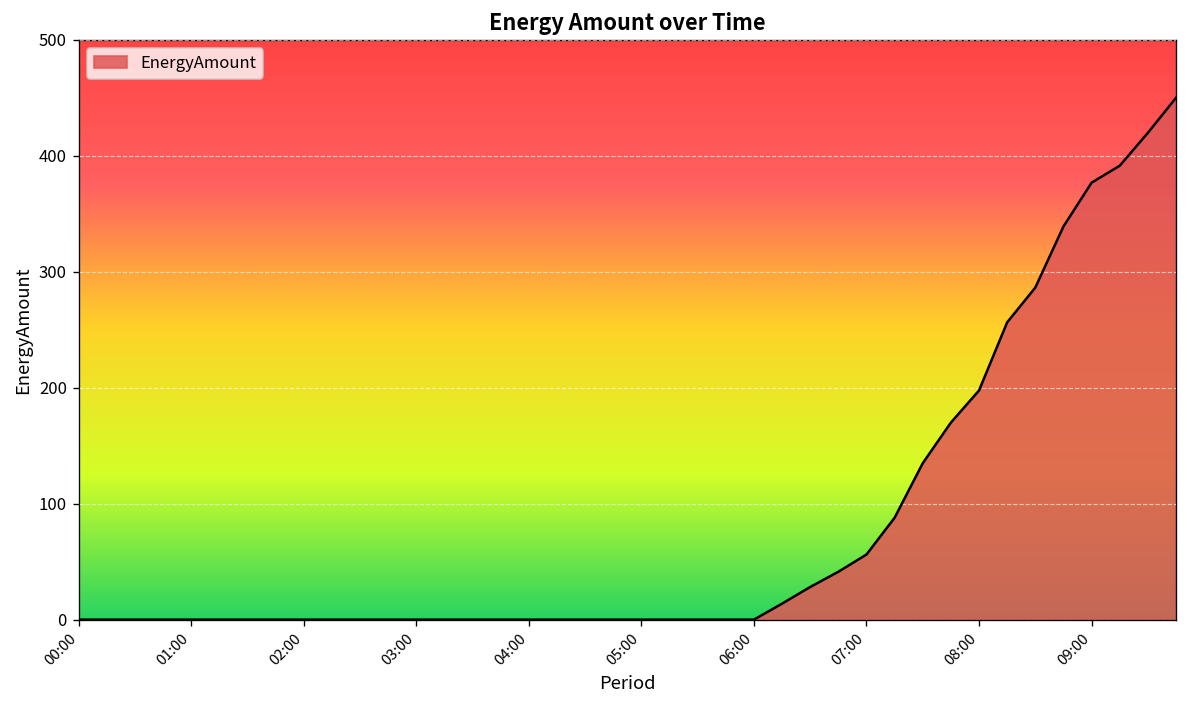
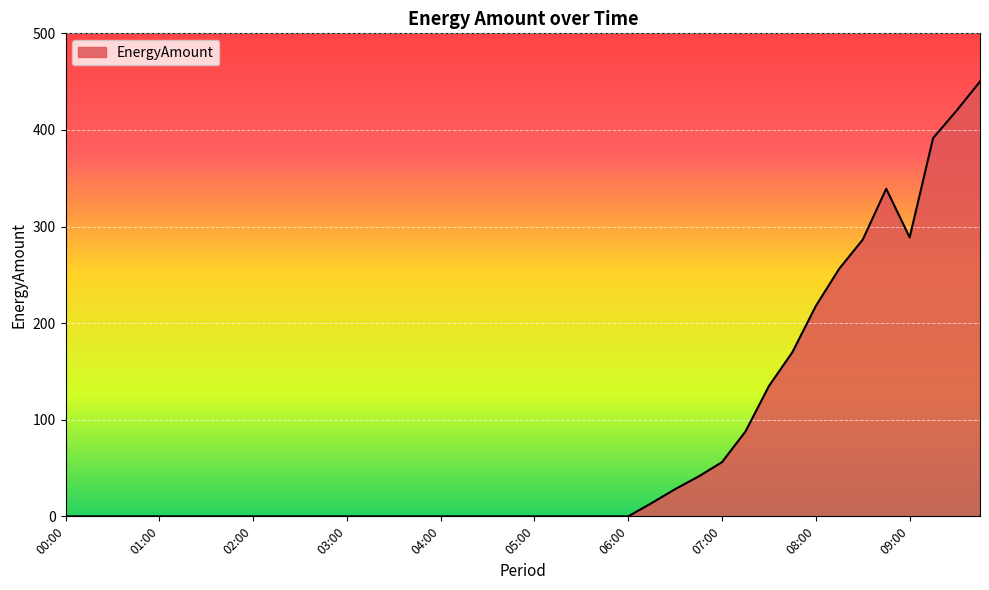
08:00: 200 -> 220
09:00: 380 -> 290
